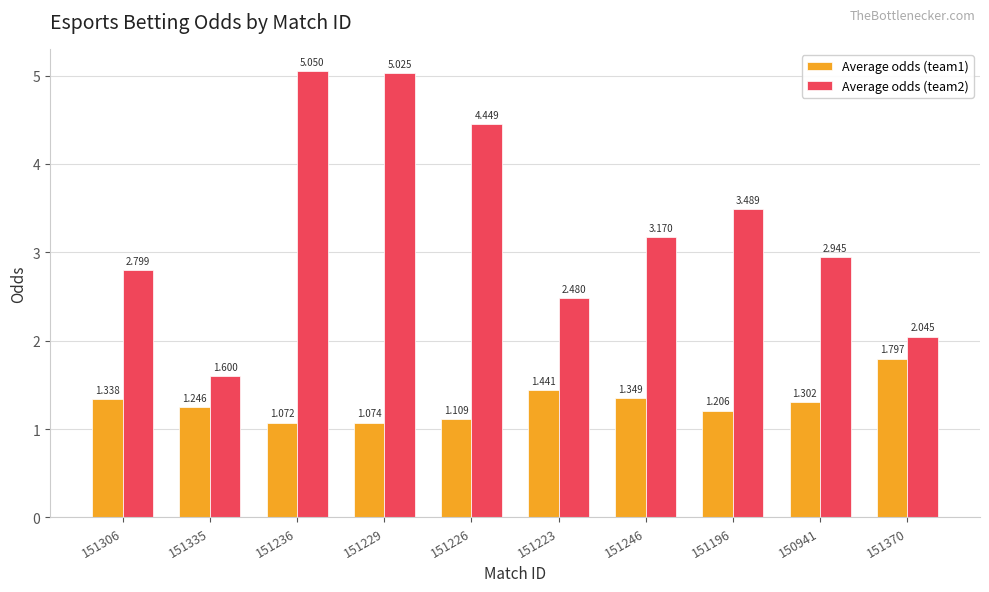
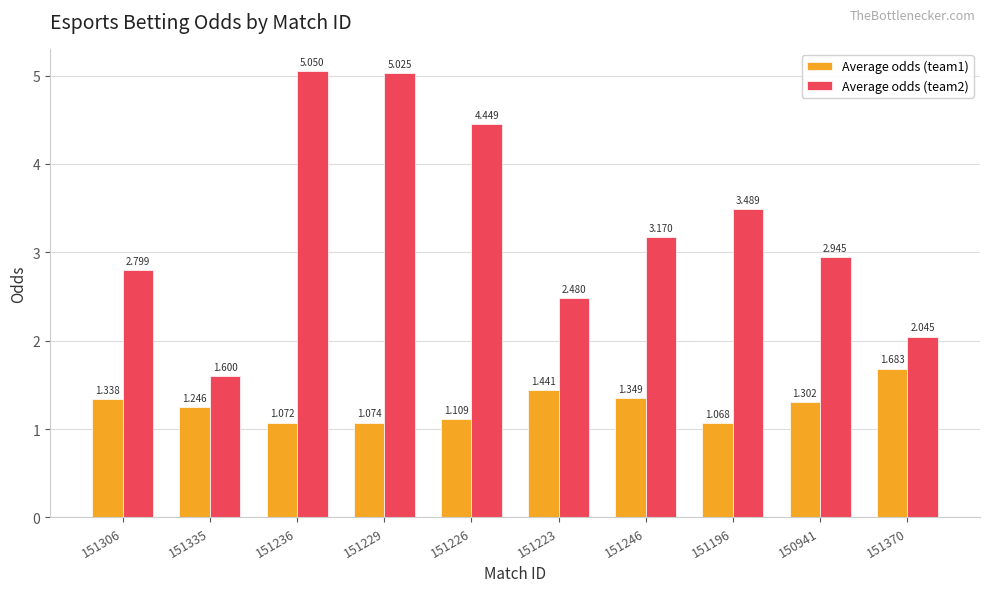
Average odds (team1), 151196: 1.206 -> 1.068
Average odds (team1), 151370: 1.797 -> 1.683
